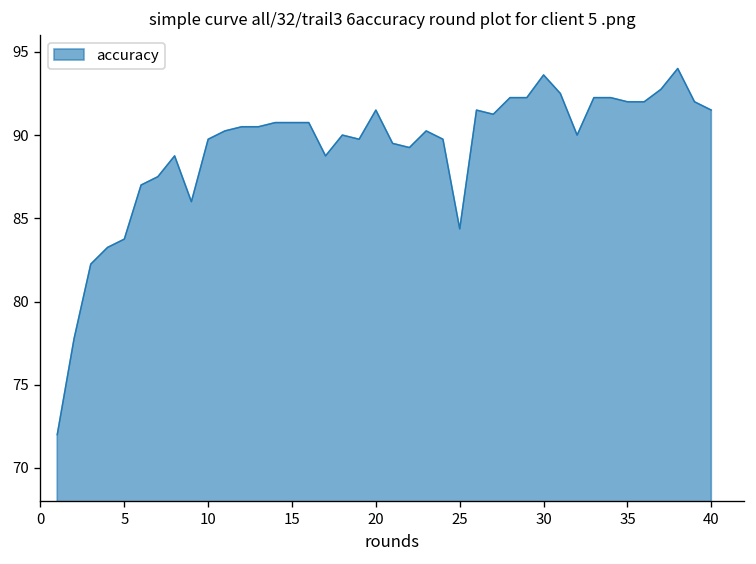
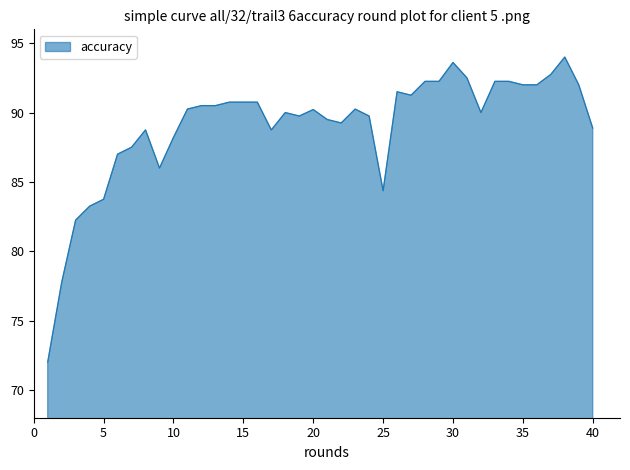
10: 89.7 -> 88.2
20: 91.5 -> 90.2
40: 91.5 -> 88.9
